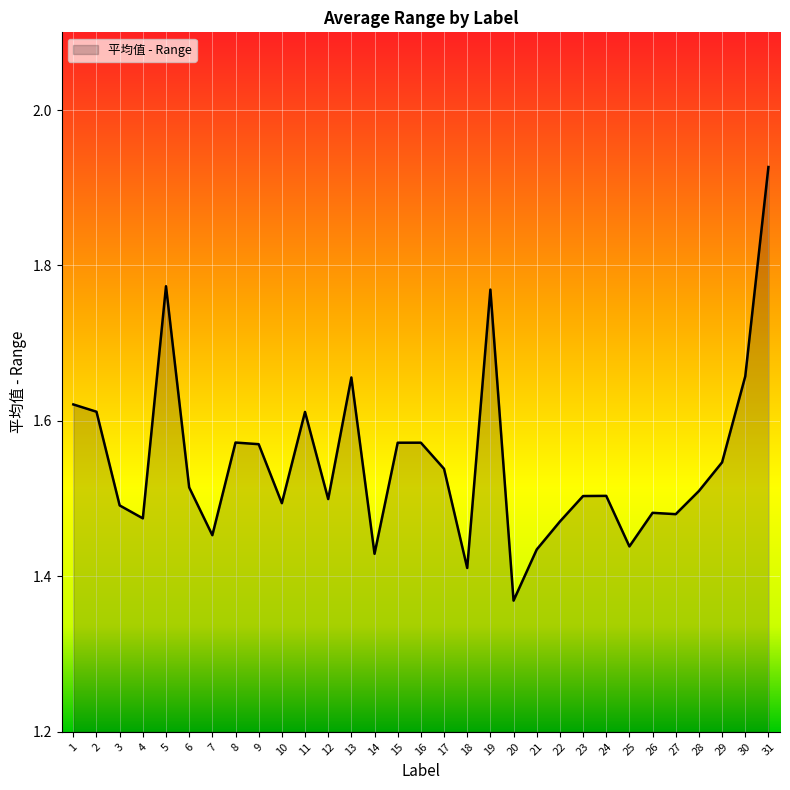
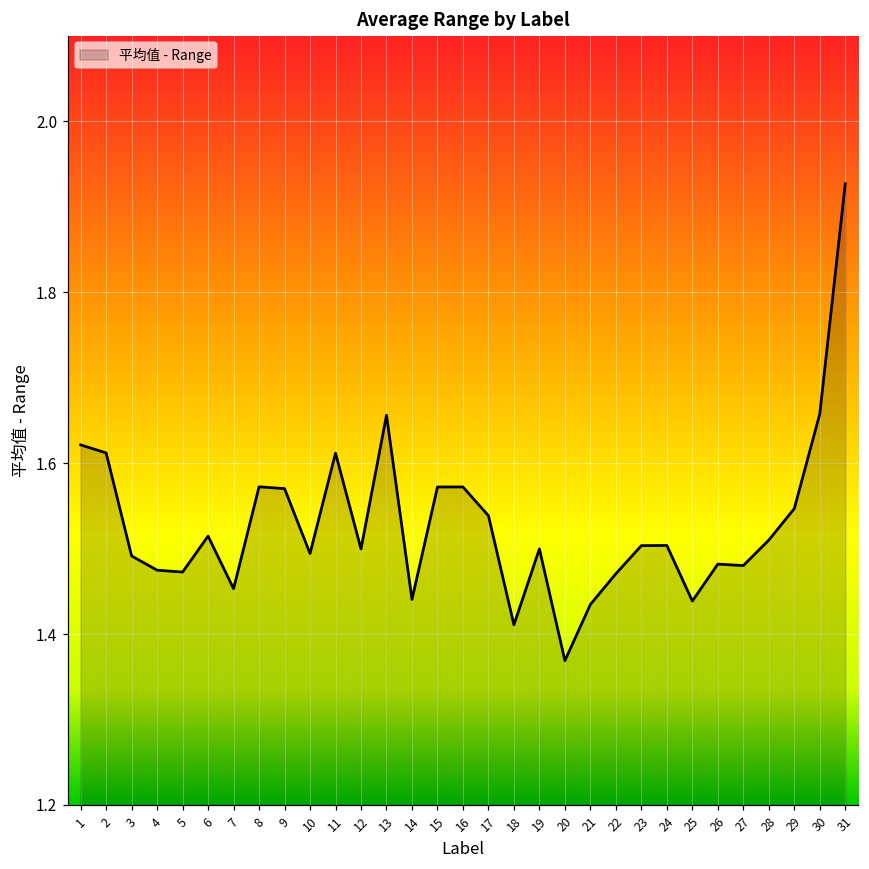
5: 1.77 -> 1.47
14: 1.43 -> 1.44
19: 1.77 -> 1.50
